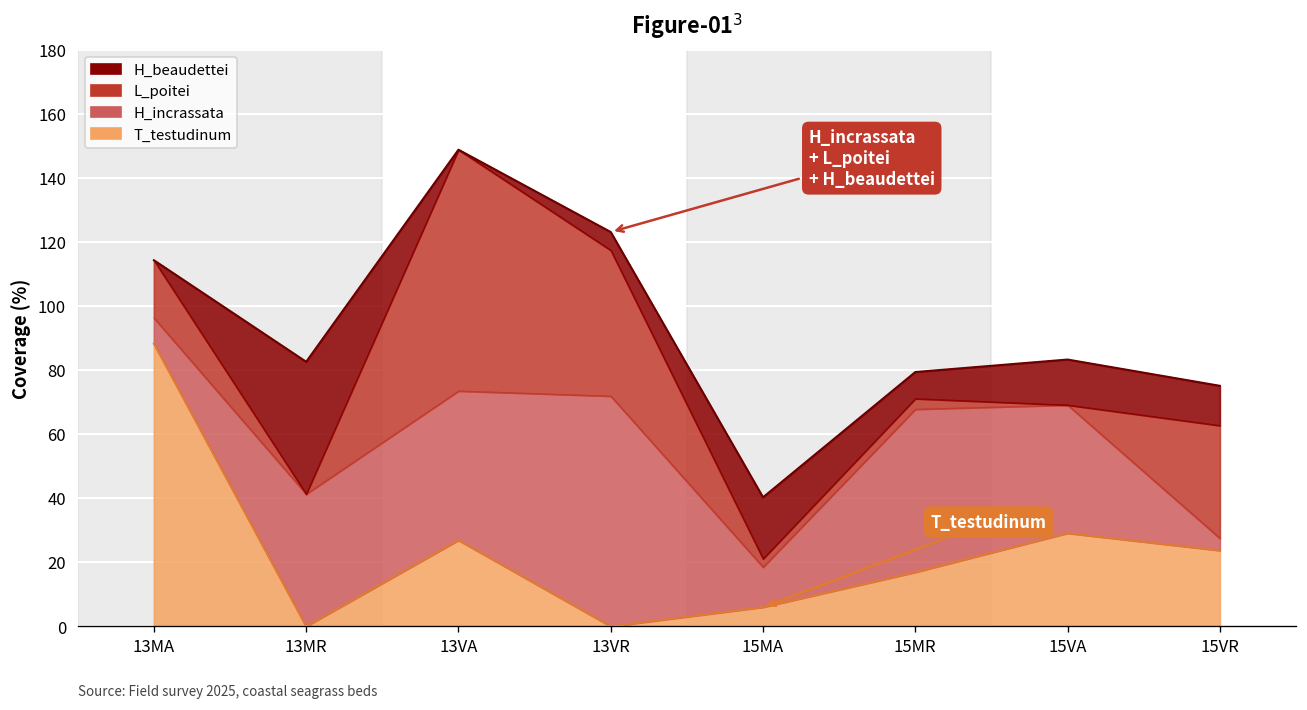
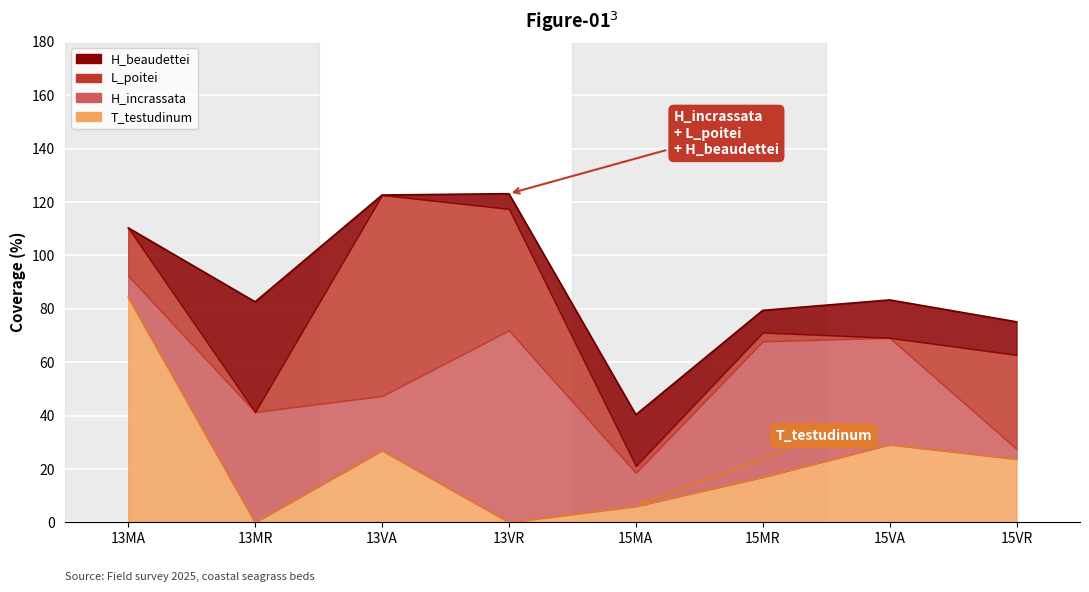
T_testudinum, 13MA: 88 -> 84
H_incrassata, 13VA: 47 -> 20
